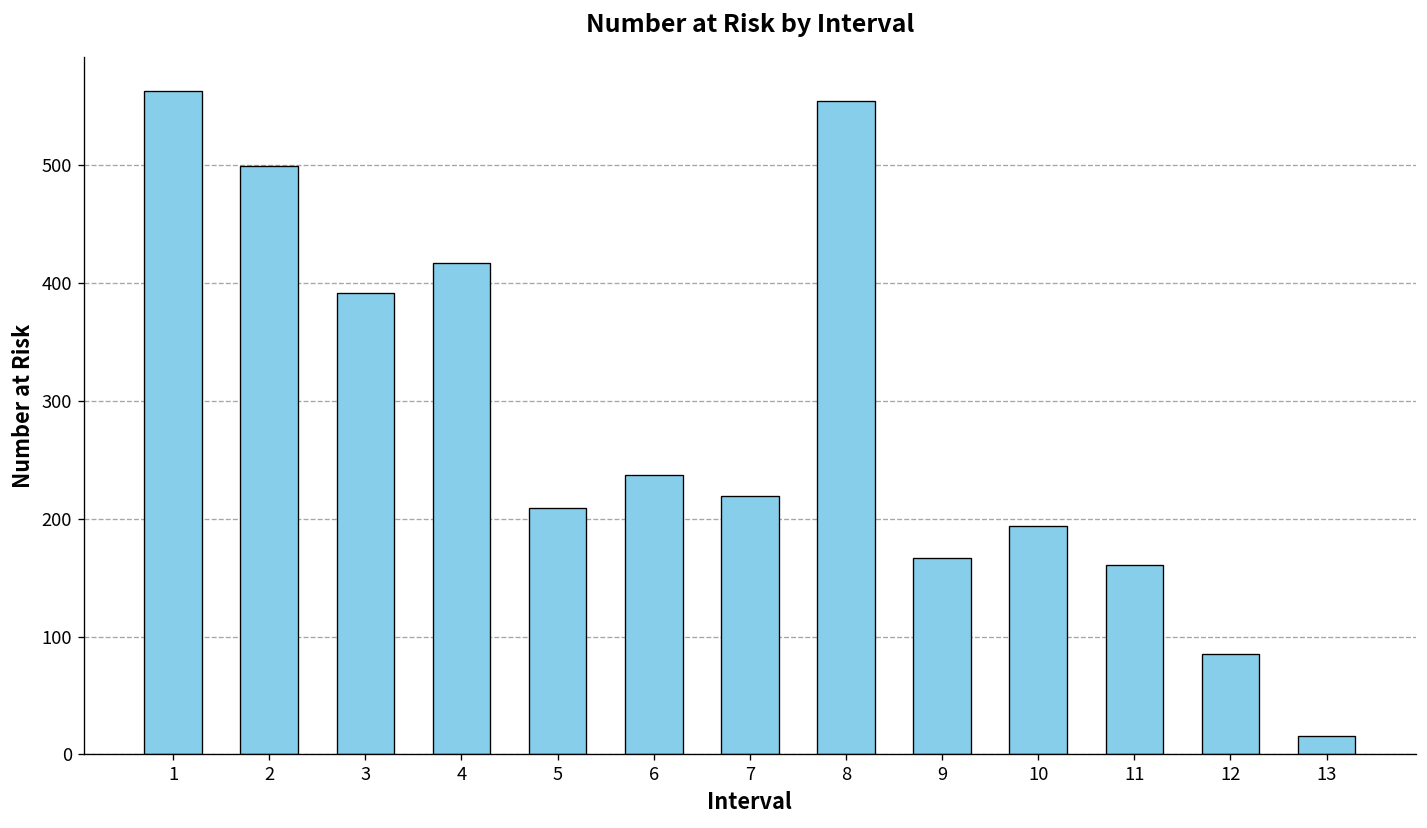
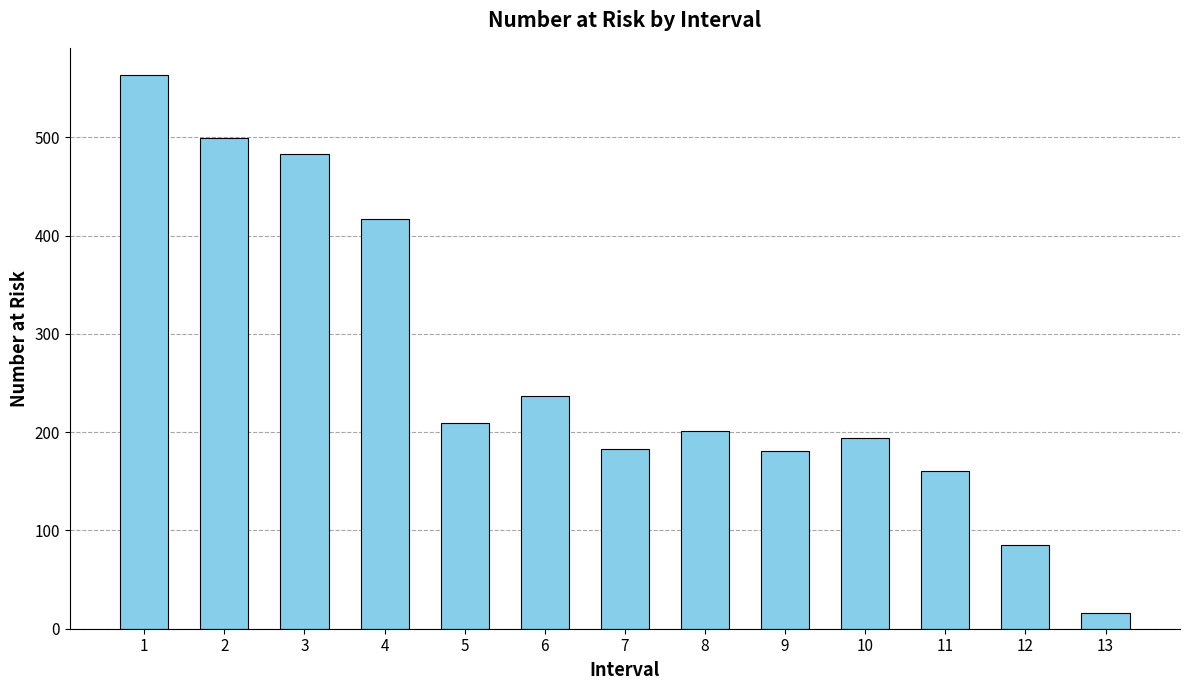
3: 390 -> 480
7: 220 -> 180
8: 550 -> 200
9: 170 -> 180
